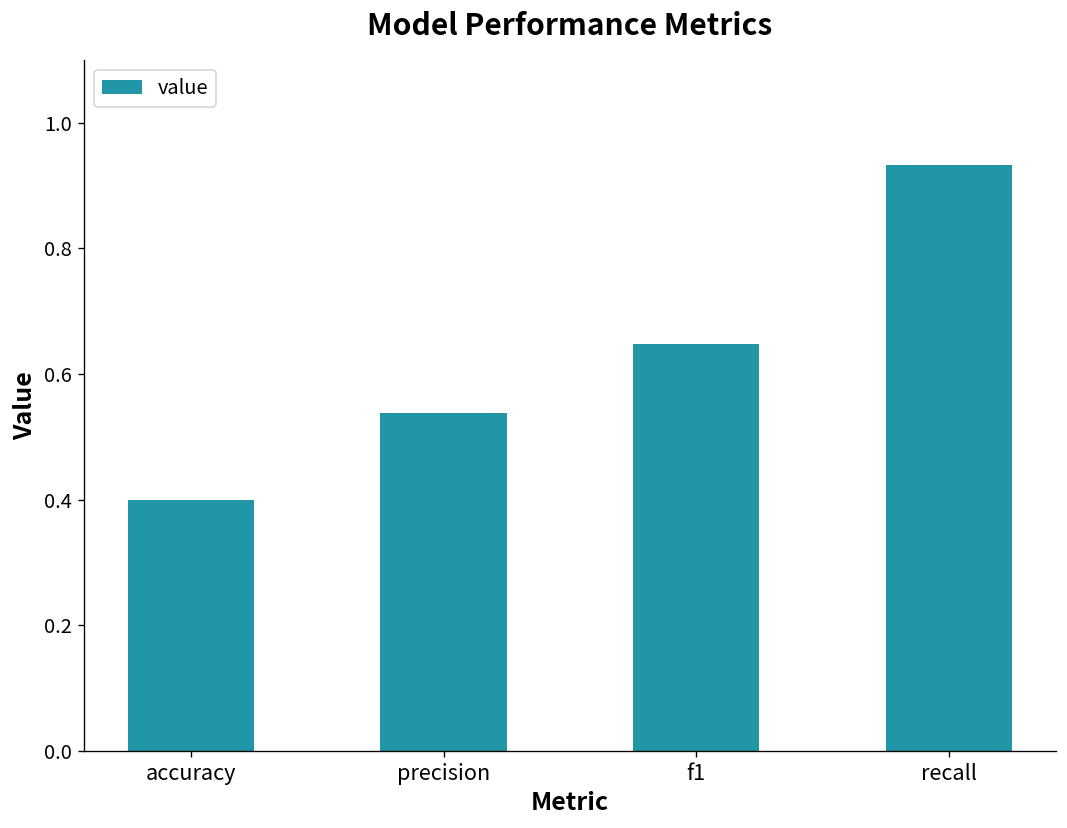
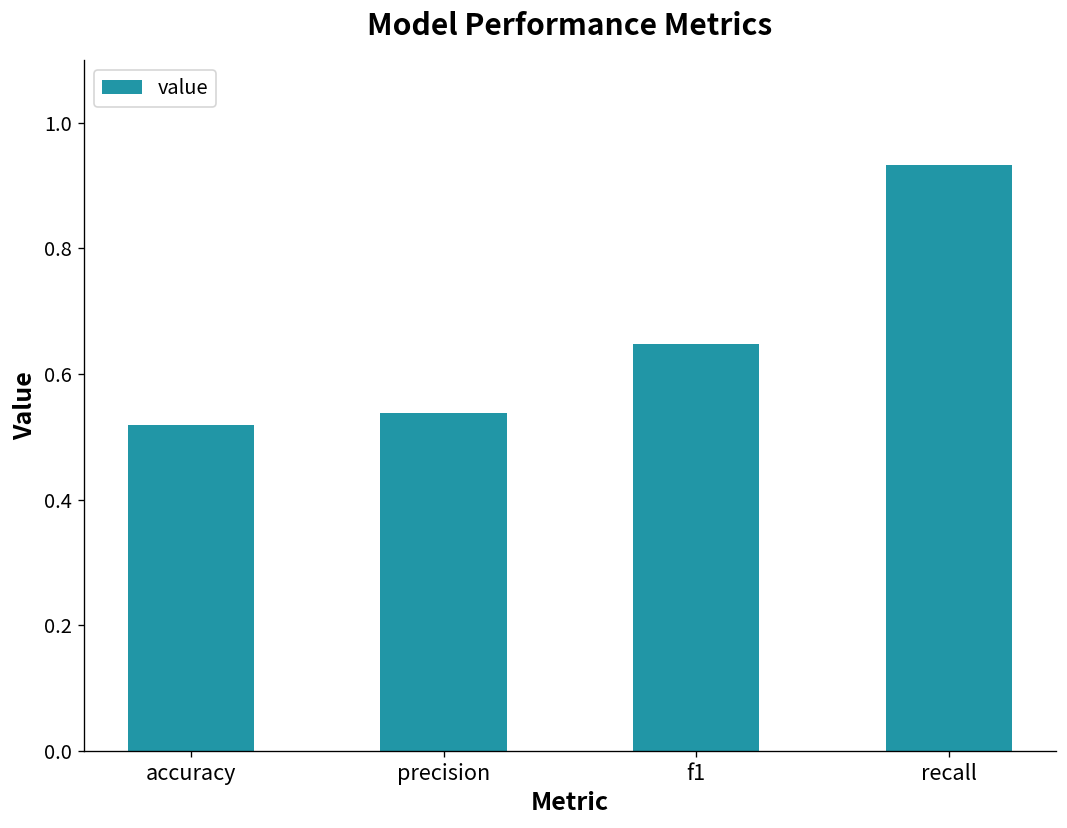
accuracy: 0.40 -> 0.52
